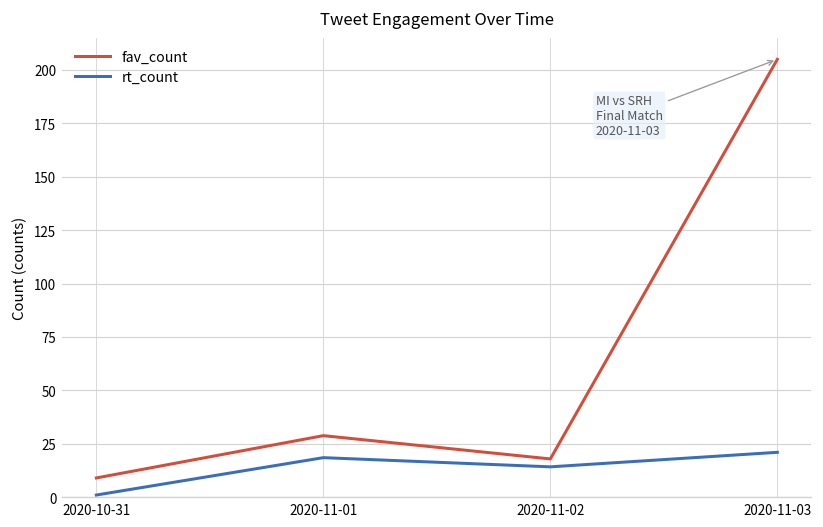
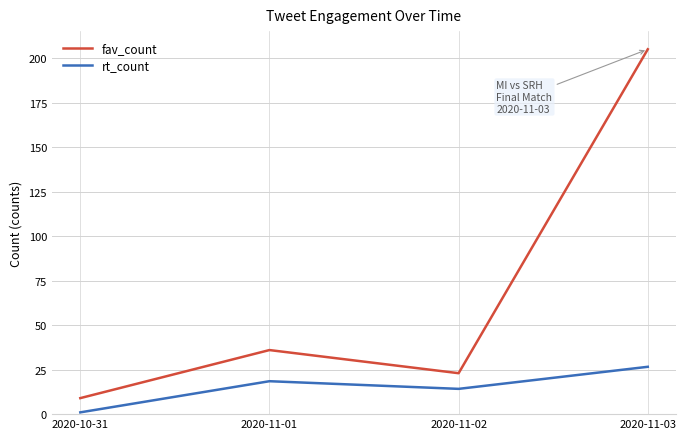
fav_count, 2020-11-01: 29 -> 36
fav_count, 2020-11-02: 18 -> 23
rt_count, 2020-11-03: 21 -> 27
